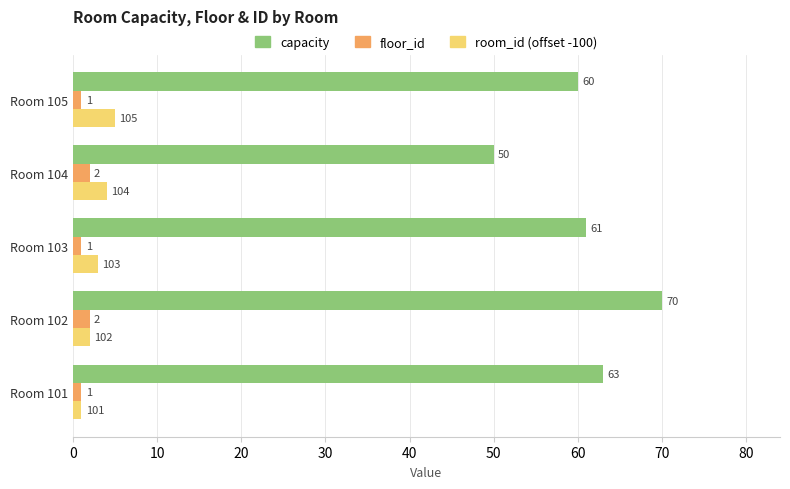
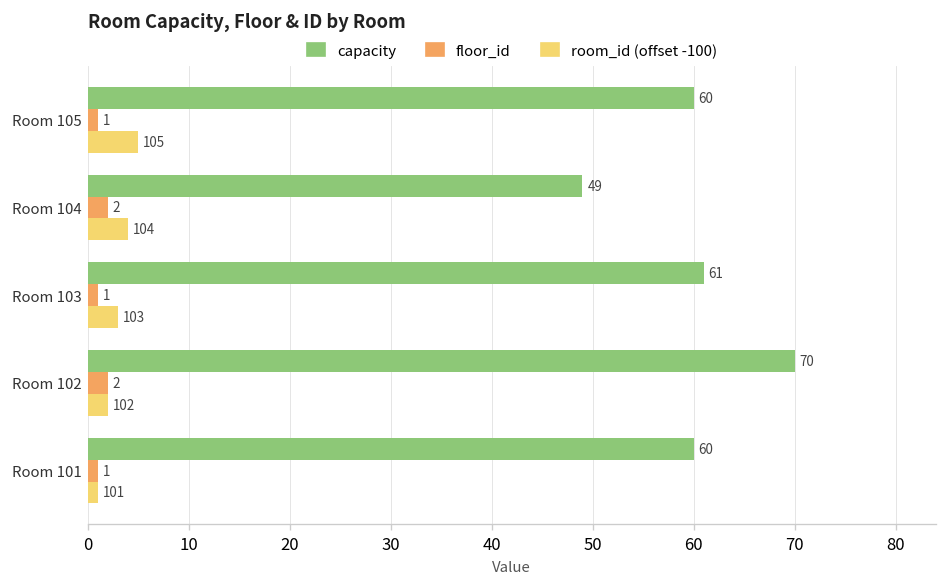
capacity, Room 104: 50 -> 49
capacity, Room 101: 63 -> 60
